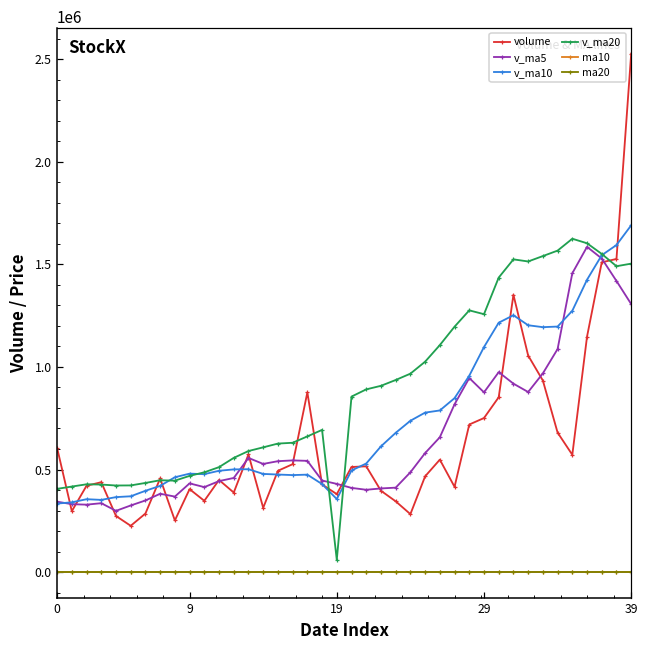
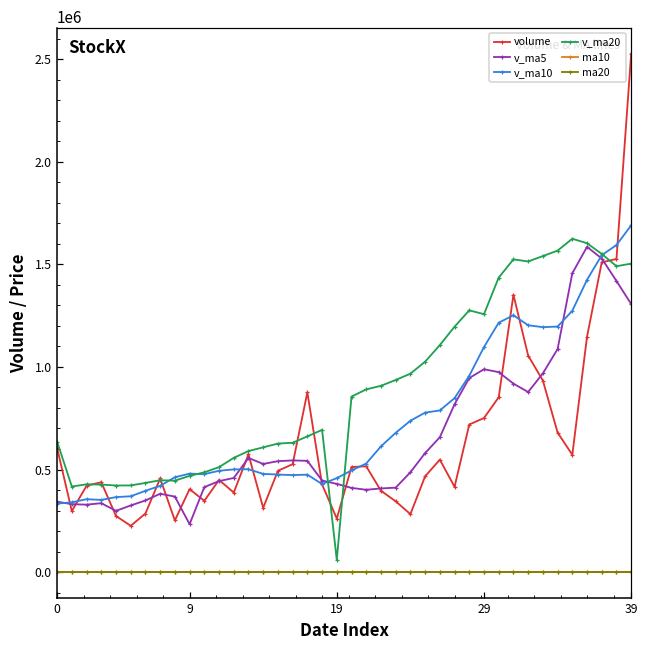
v_ma20, 0: 410000 -> 640000
v_ma5, 9: 430000 -> 230000
volume, 19: 380000 -> 260000
v_ma10, 19: 360000 -> 460000
v_ma5, 29: 880000 -> 990000
